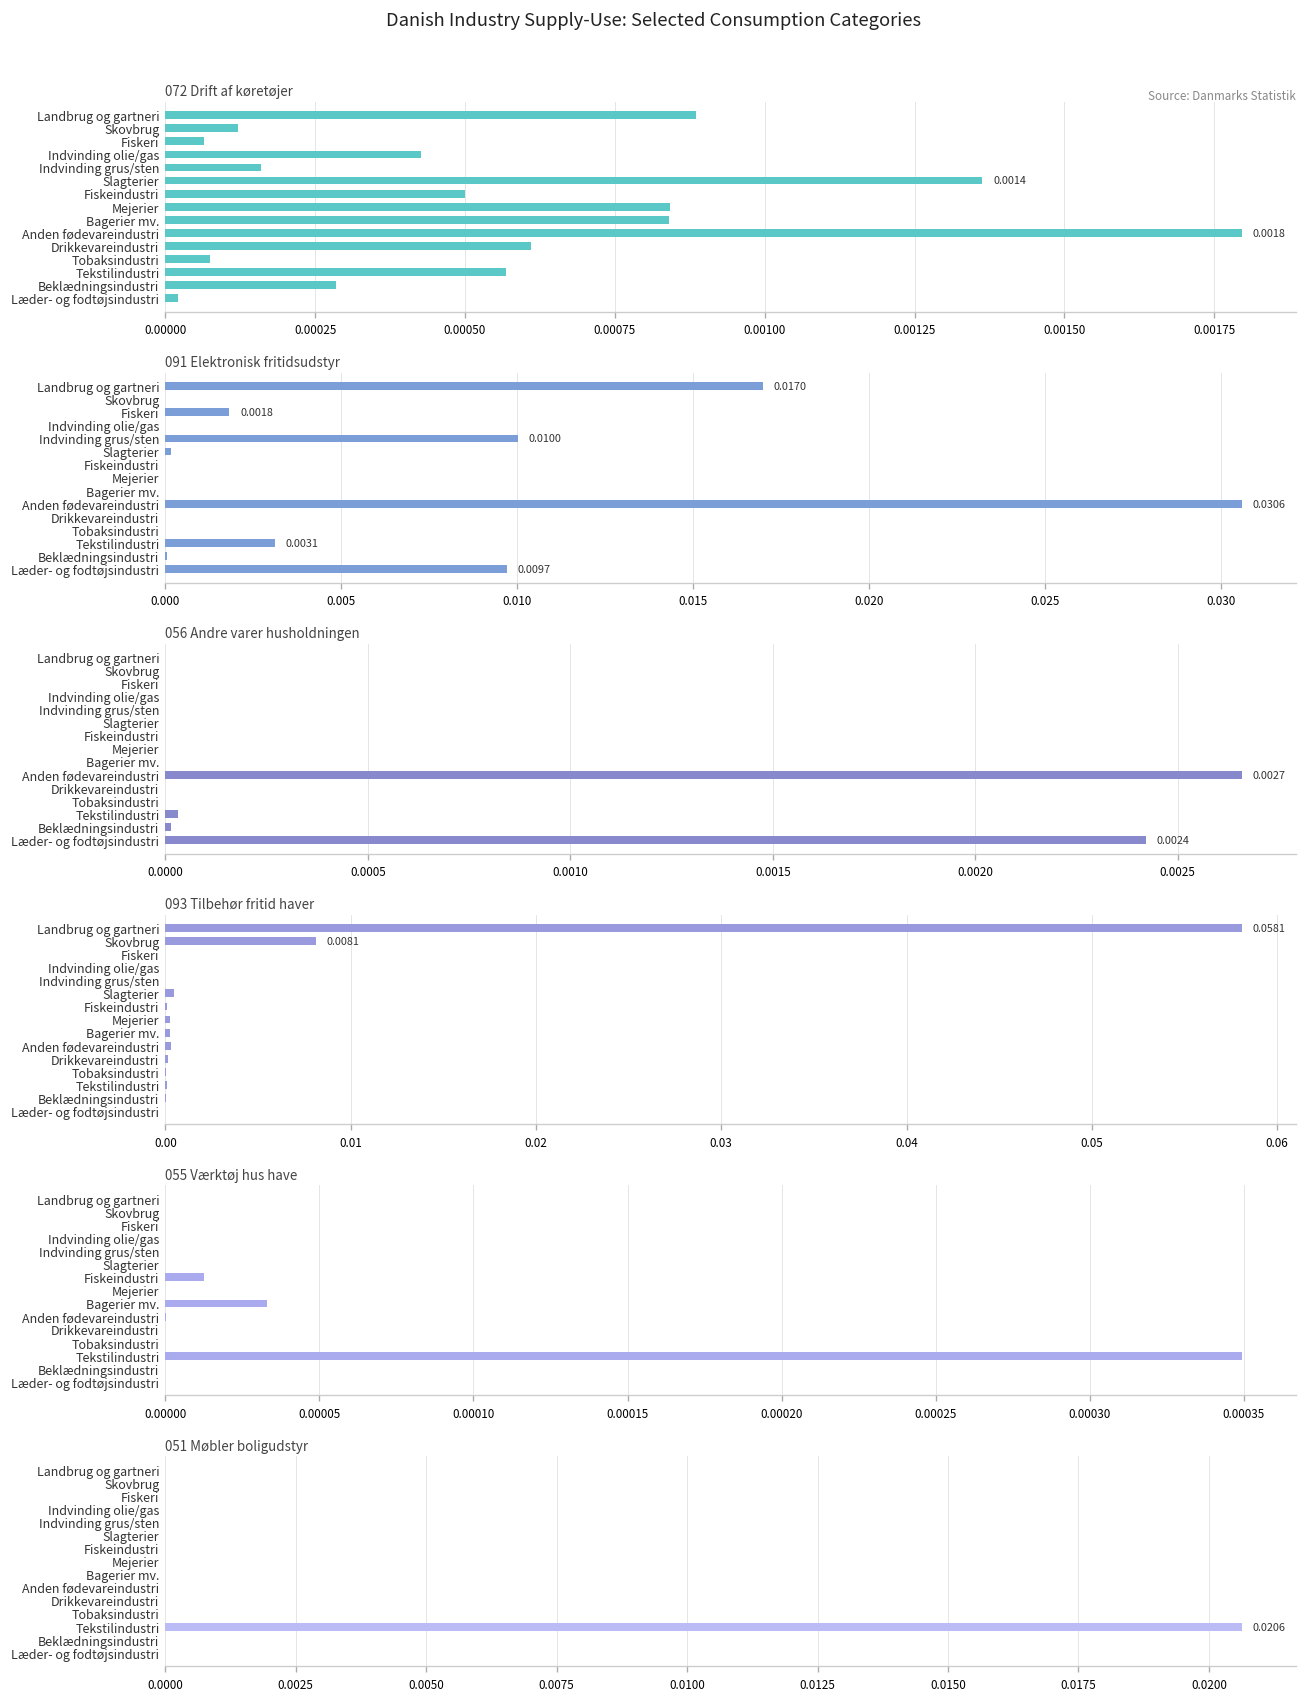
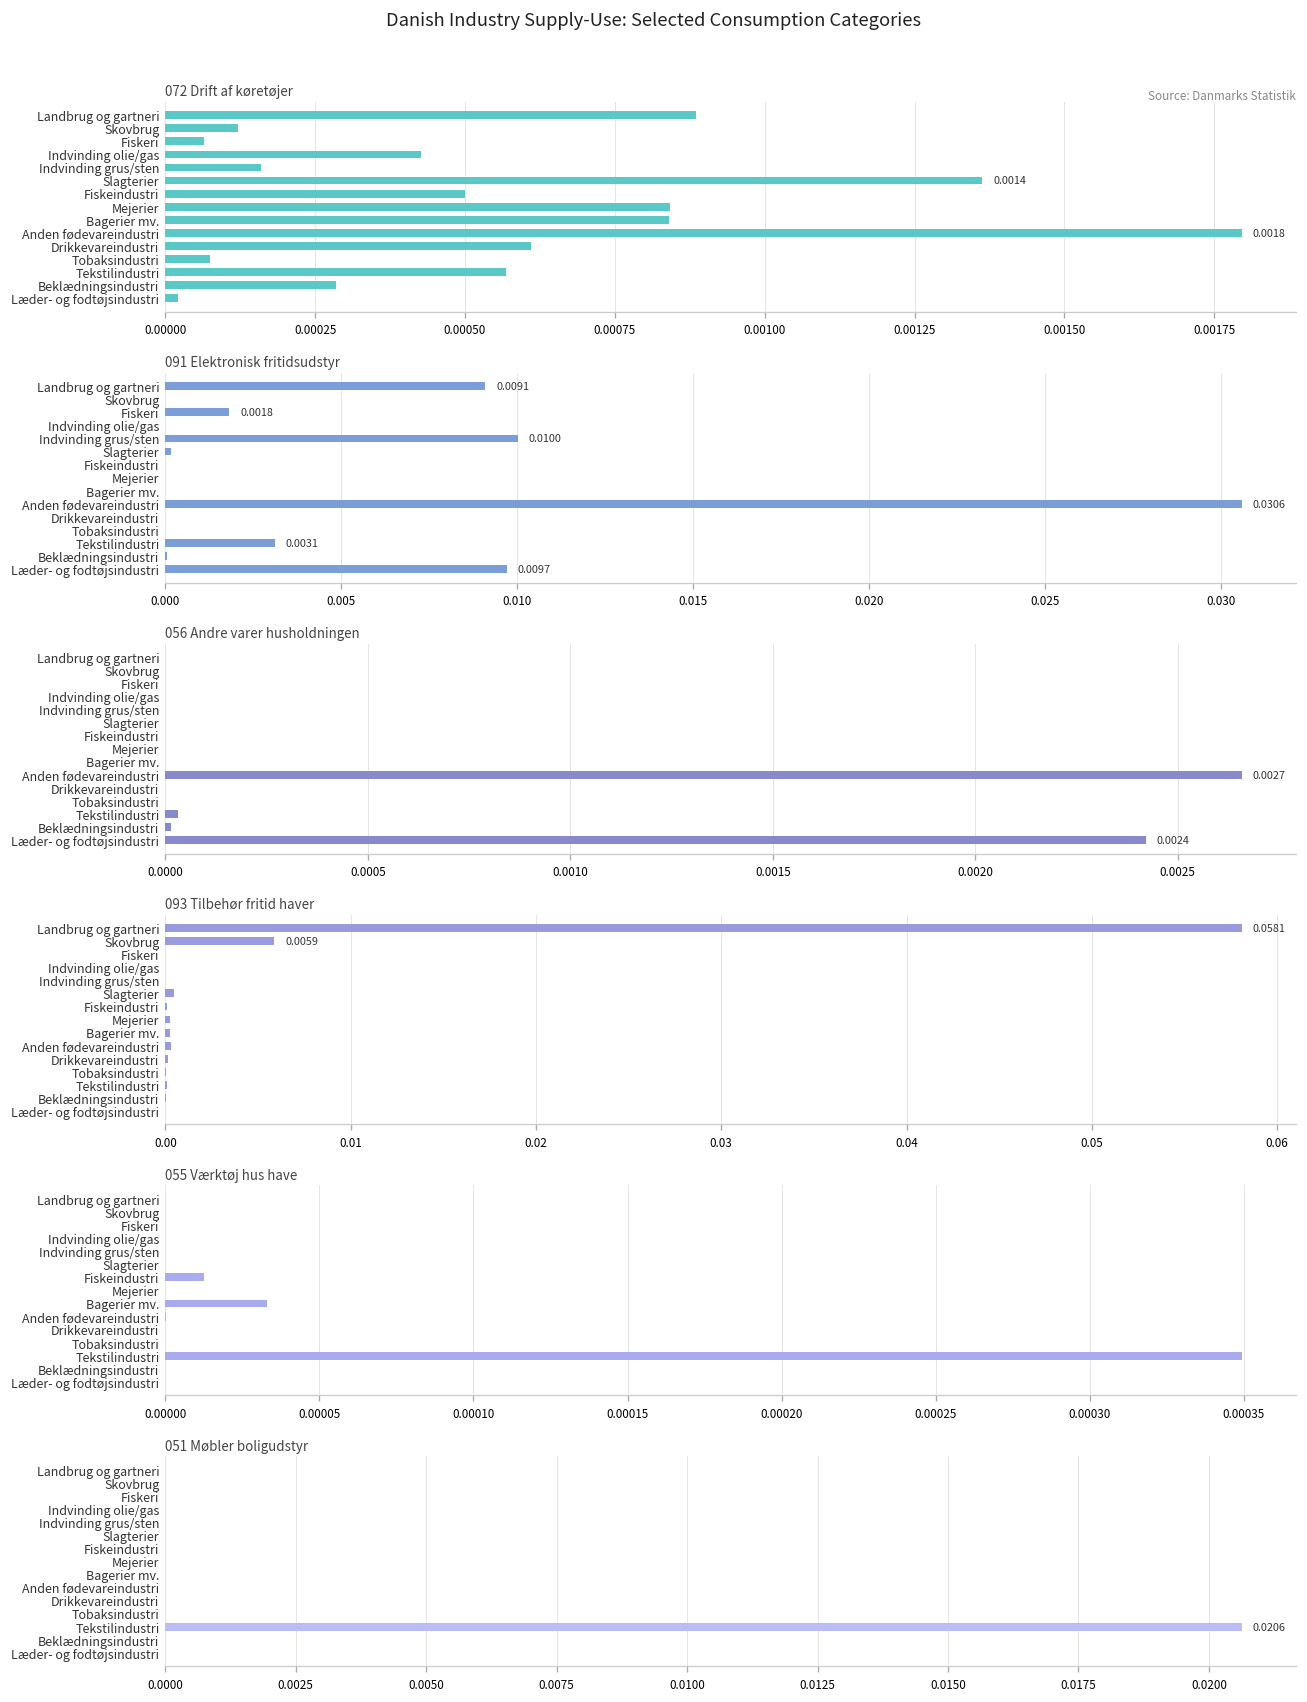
091 Elektronisk fritidsudstyr, Landbrug og gartneri: 0.0170 -> 0.0091
093 Tilbehør fritid haver, Skovbrug: 0.0081 -> 0.0059
